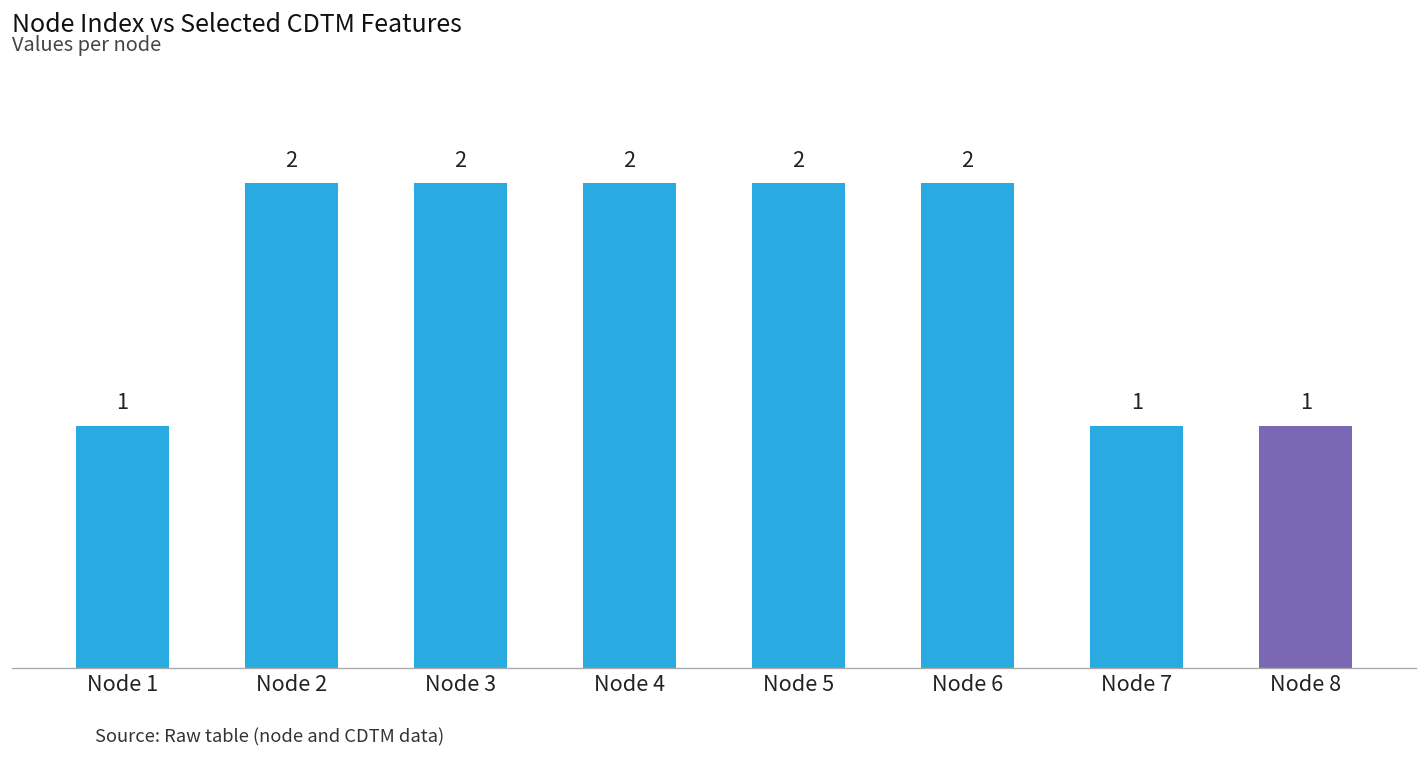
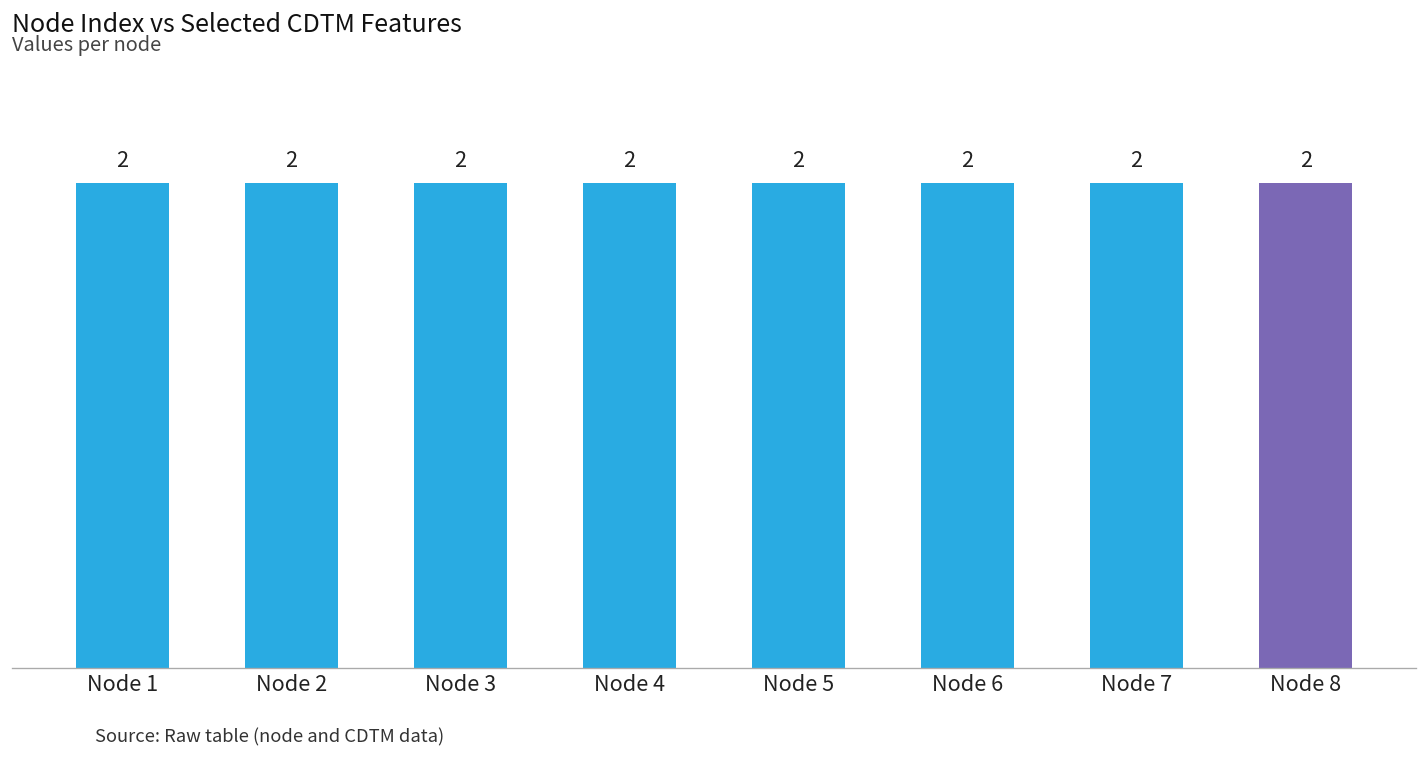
Node 1: 1 -> 2
Node 7: 1 -> 2
Node 8: 1 -> 2
